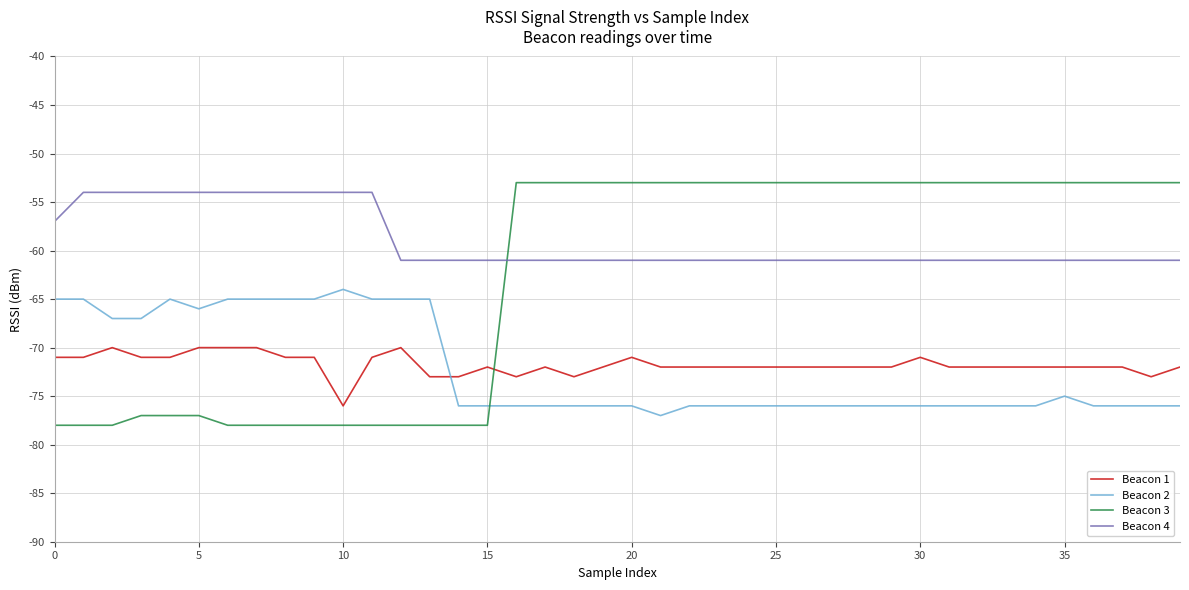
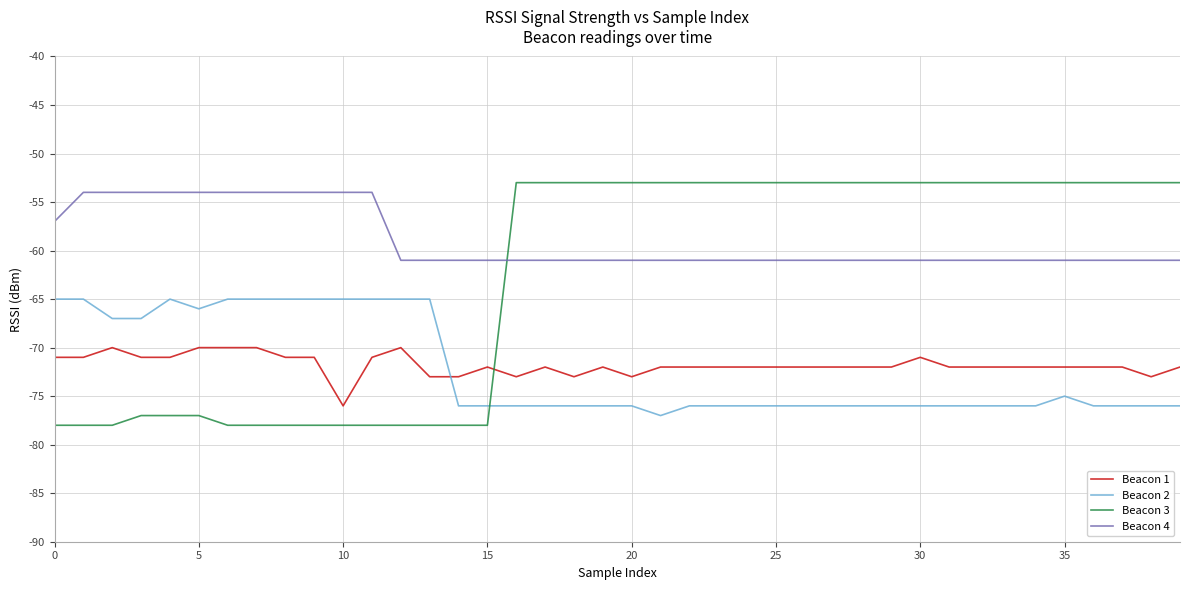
Beacon 2, 10: -64 -> -65
Beacon 1, 20: -71 -> -73
